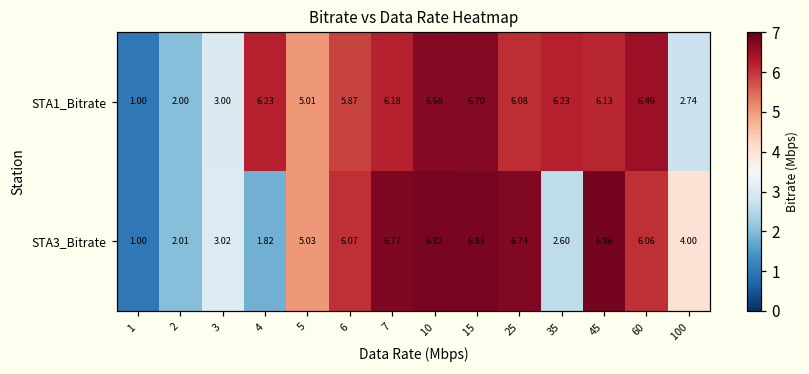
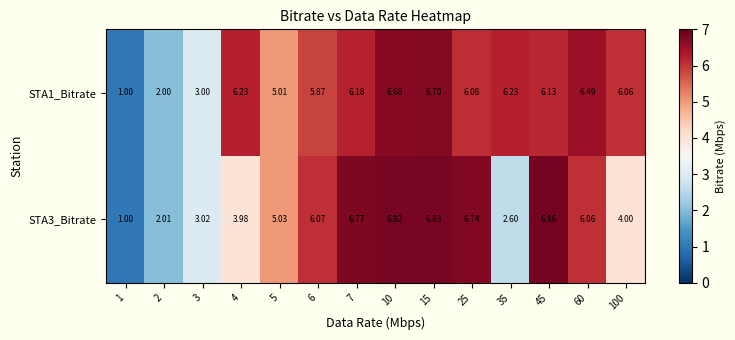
STA1_Bitrate, 100: 2.74 -> 6.06
STA3_Bitrate, 4: 1.82 -> 3.98
